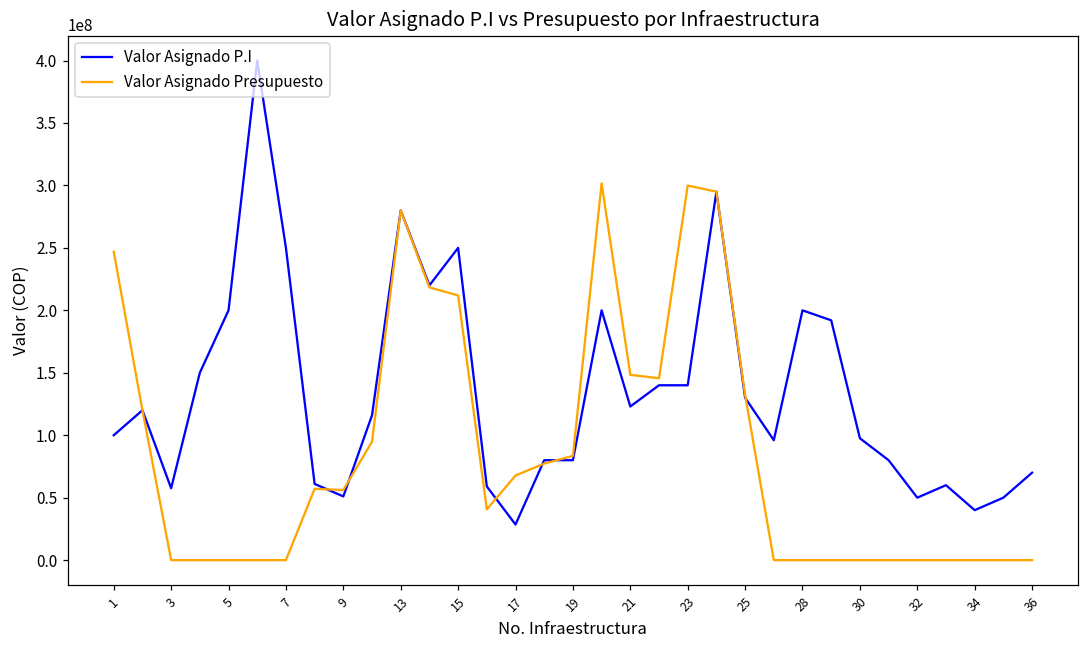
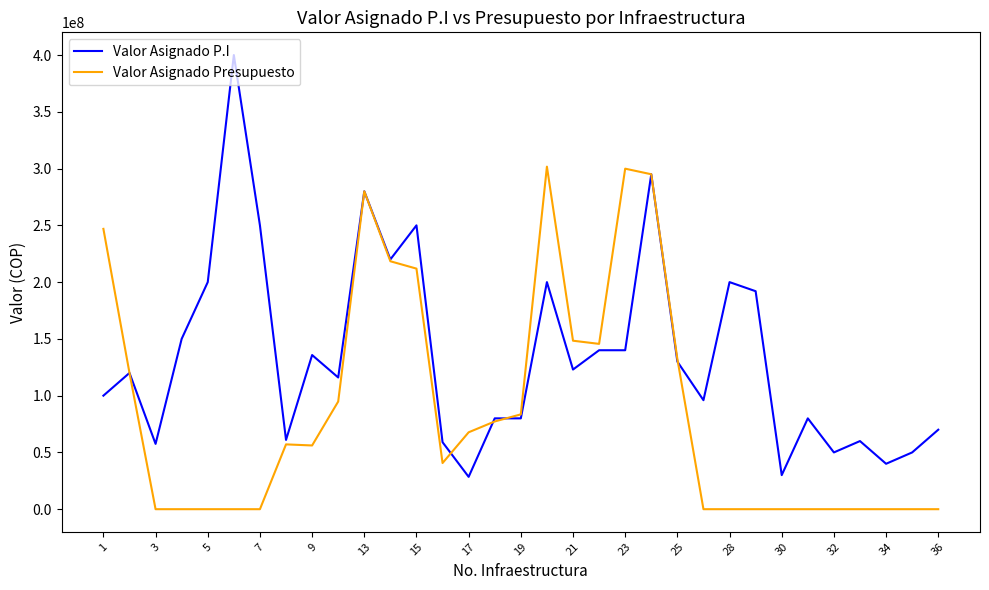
Valor Asignado P.I, 9: 51000000 -> 136000000
Valor Asignado P.I, 30: 98000000 -> 30000000
